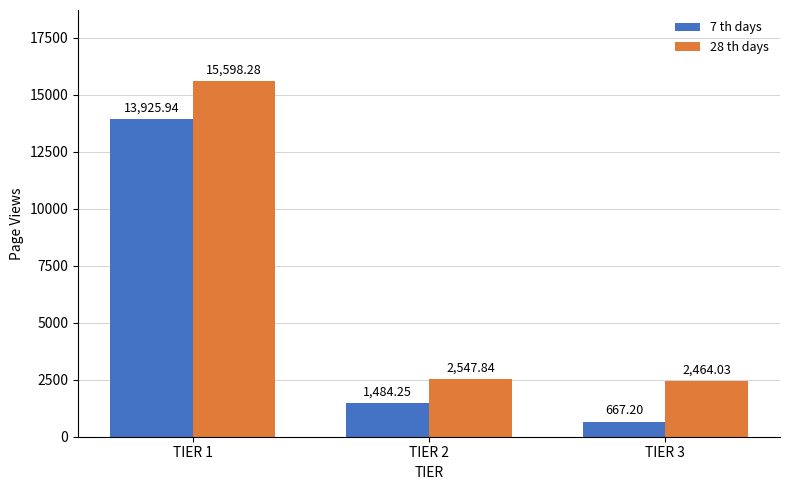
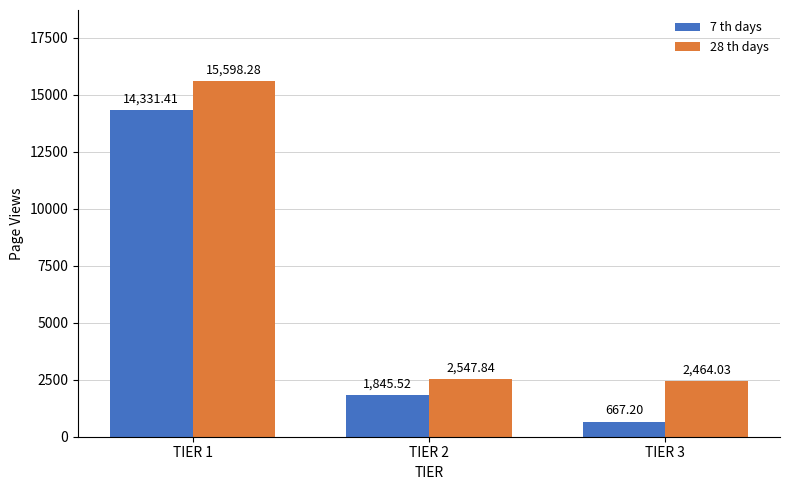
7 th days, TIER 1: 13,925.94 -> 14,331.41
7 th days, TIER 2: 1,484.25 -> 1,845.52
